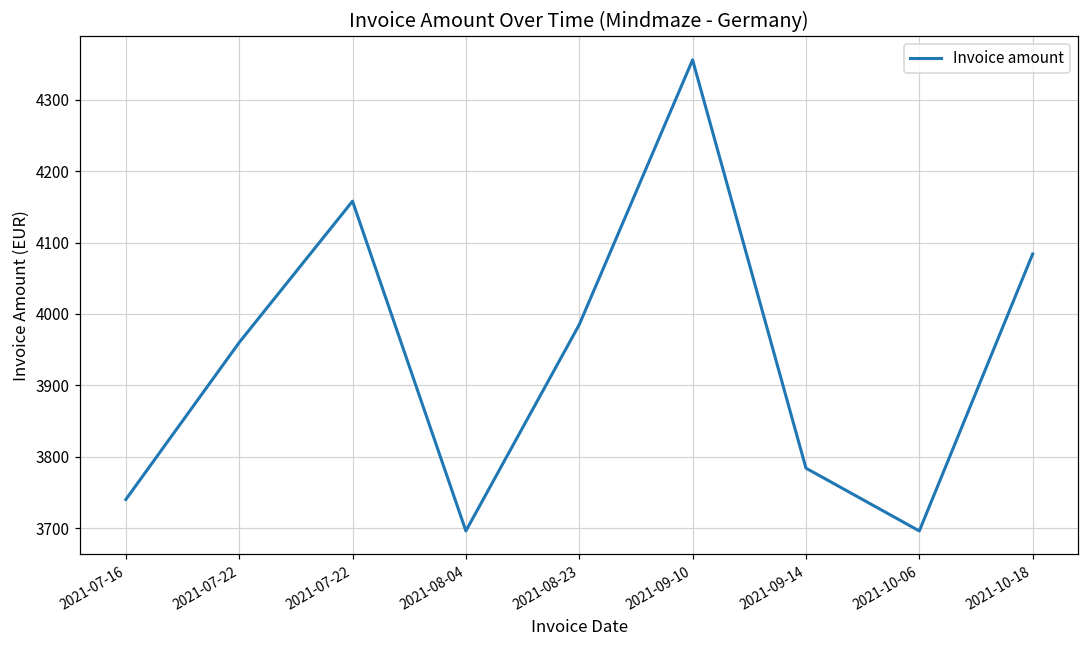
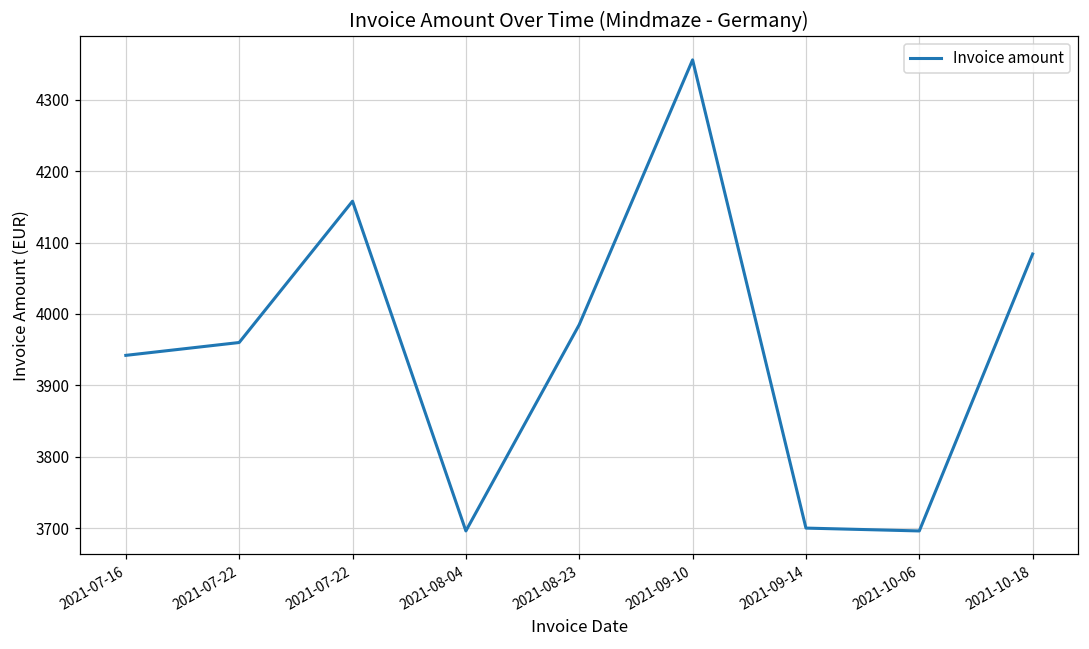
2021-07-16: 3740 -> 3940
2021-09-14: 3780 -> 3700
